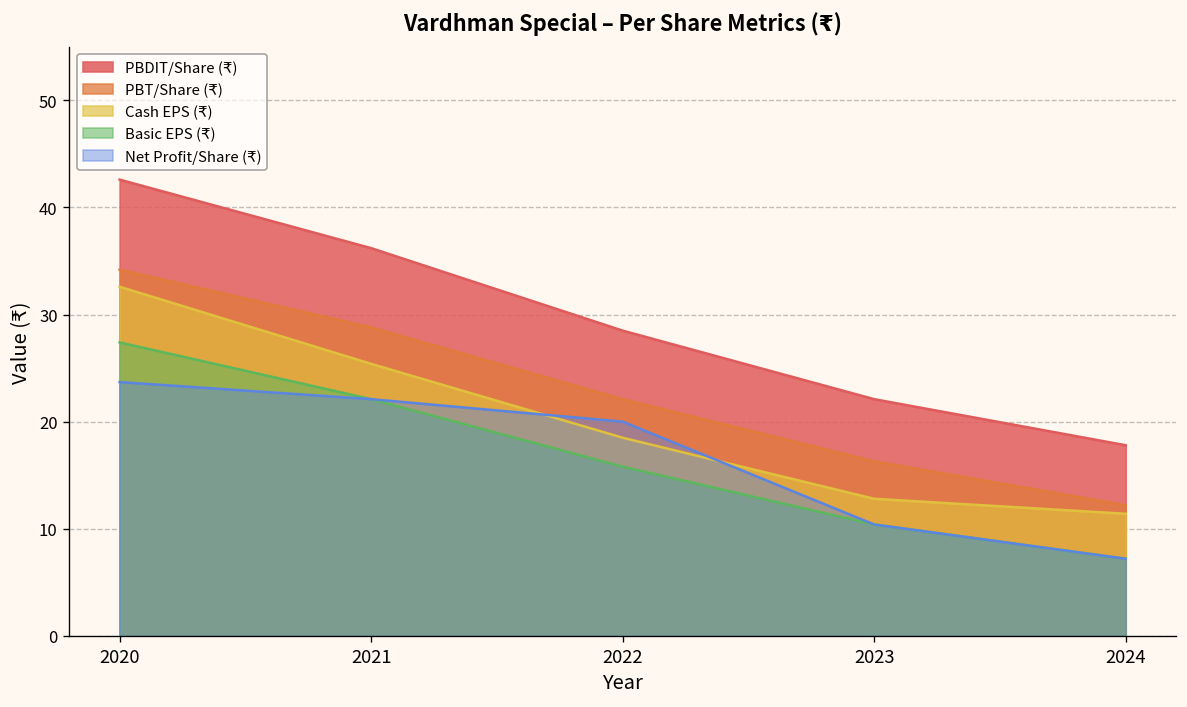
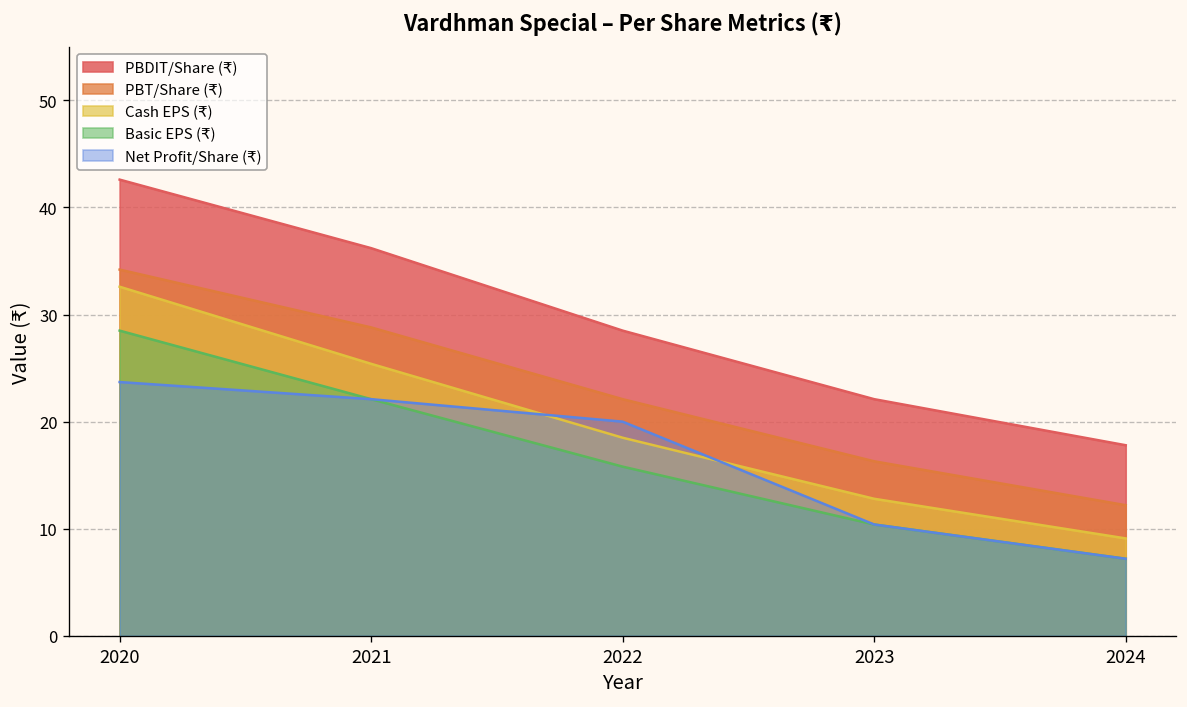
Basic EPS (₹), 2020: 27 -> 29
Cash EPS (₹), 2024: 11 -> 9
